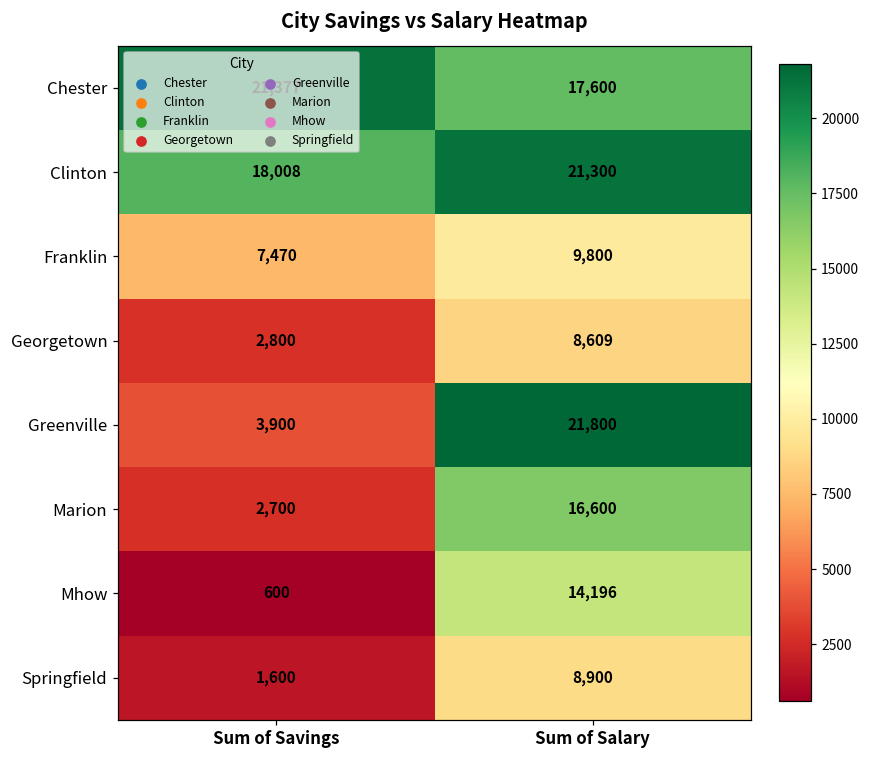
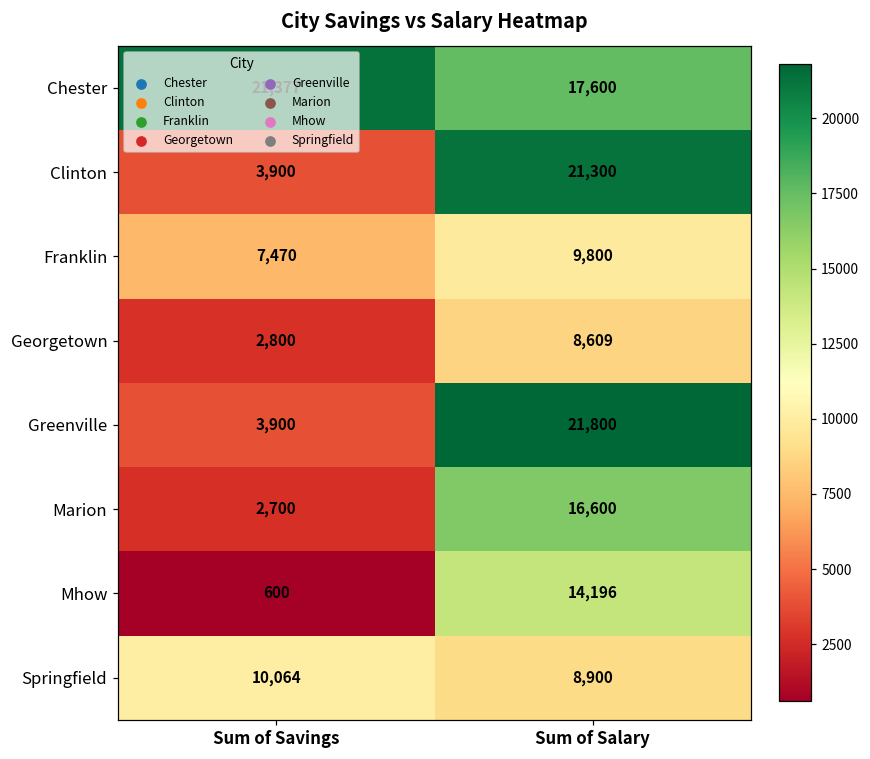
Clinton, Sum of Savings: 18,008 -> 3,900
Springfield, Sum of Savings: 1,600 -> 10,064
